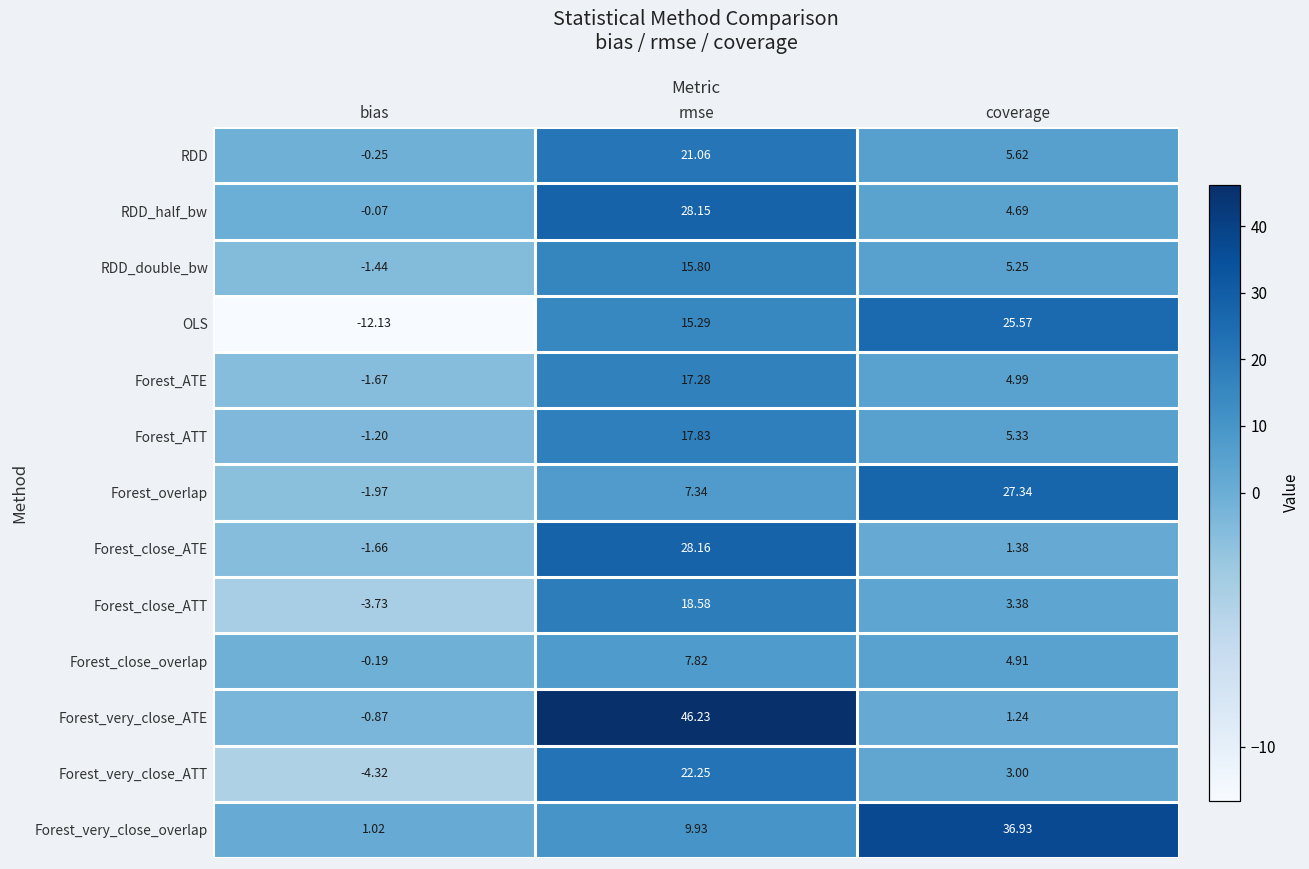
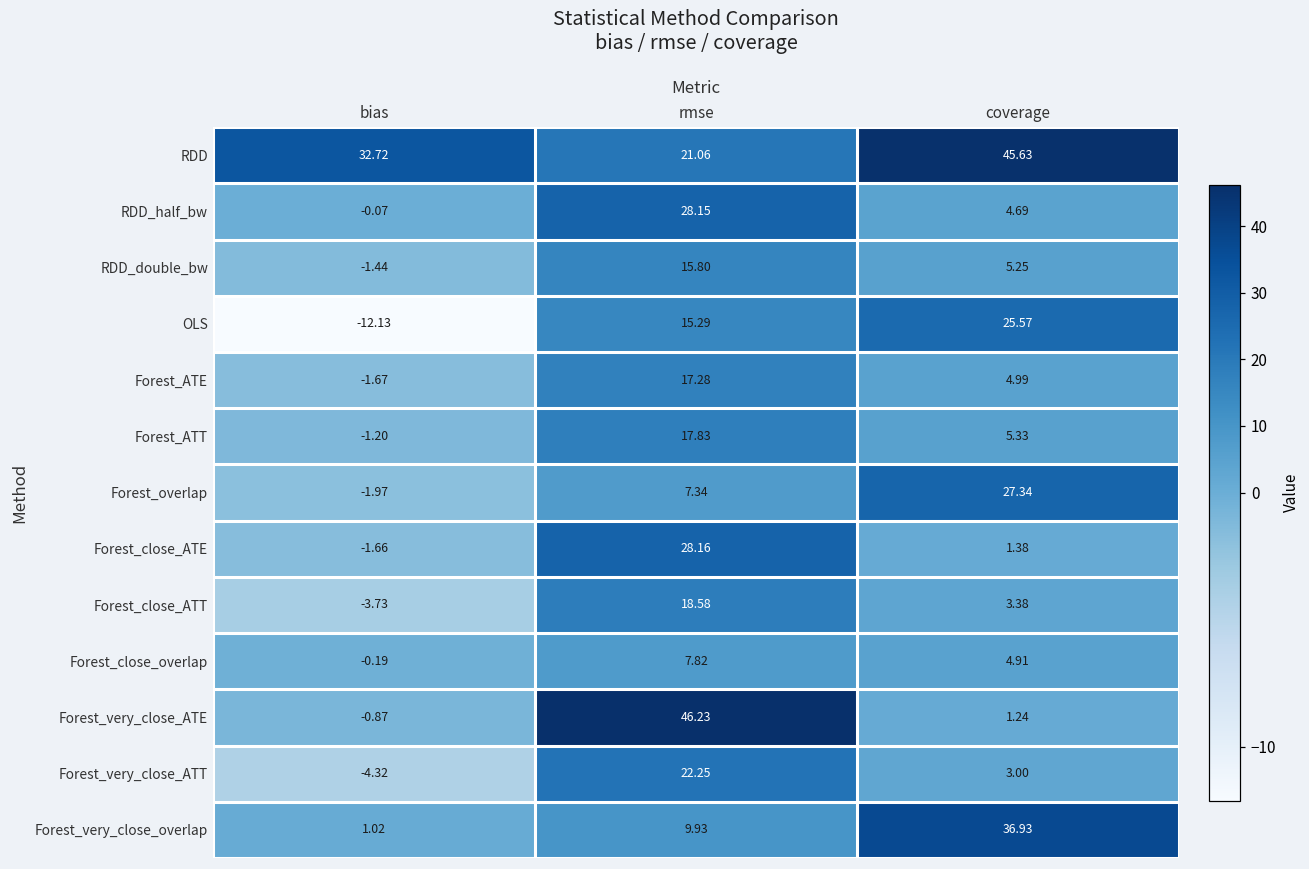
RDD, bias: -0.25 -> 32.72
RDD, coverage: 5.62 -> 45.63
